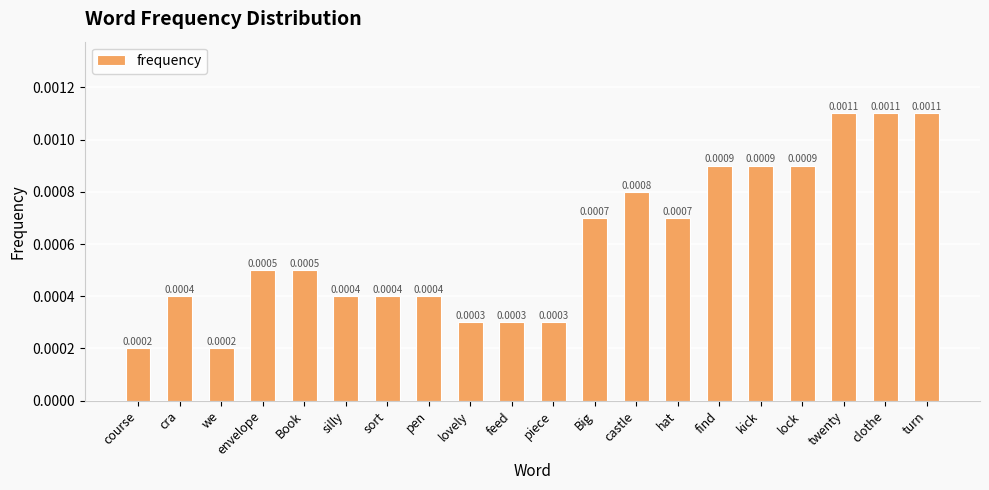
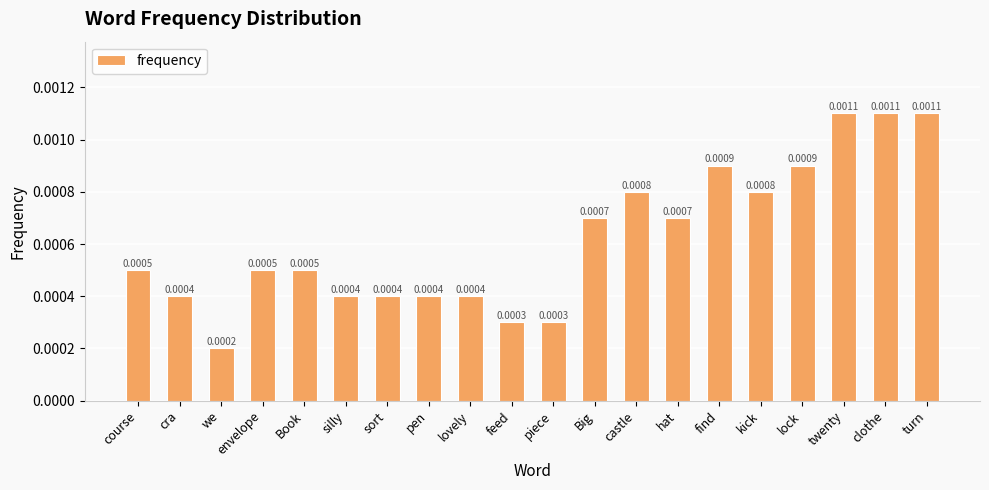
course: 0.0002 -> 0.0005
lovely: 0.0003 -> 0.0004
kick: 0.0009 -> 0.0008
